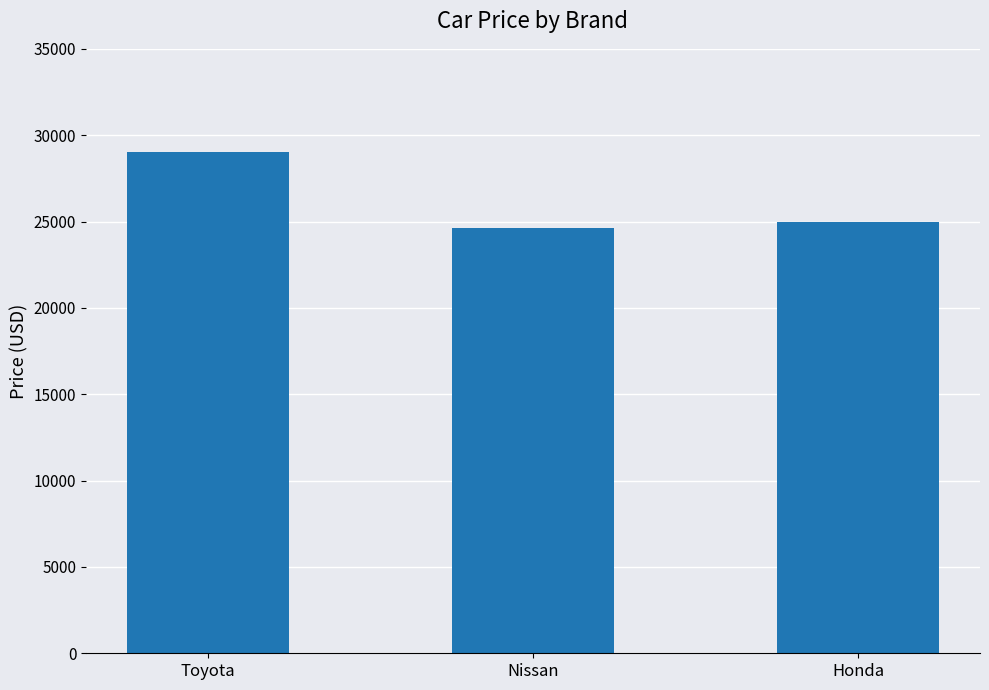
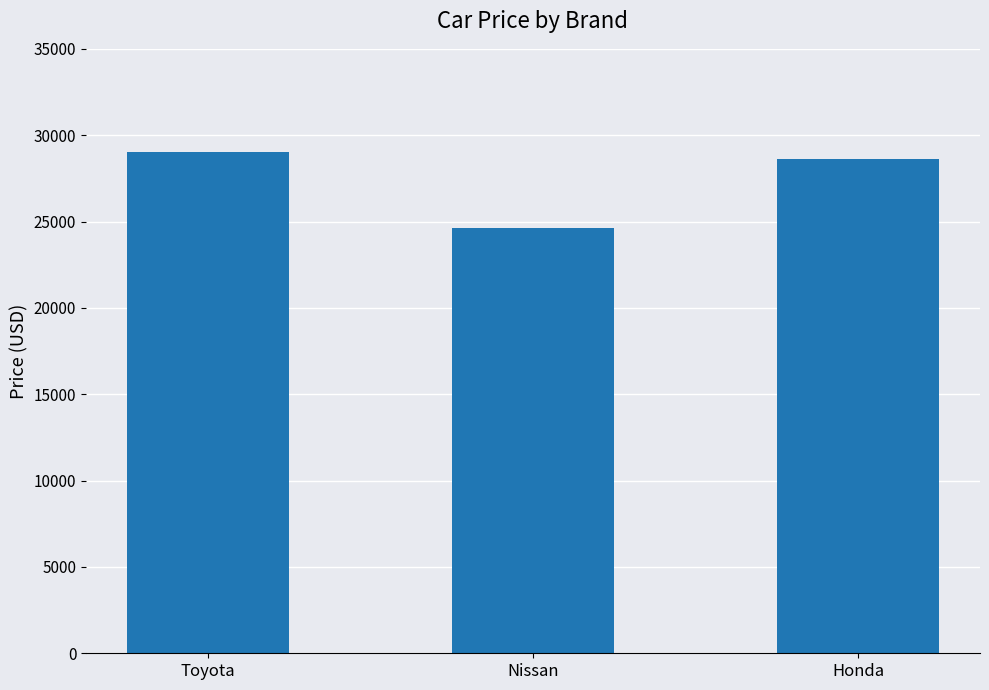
Honda: 25000 -> 28600
